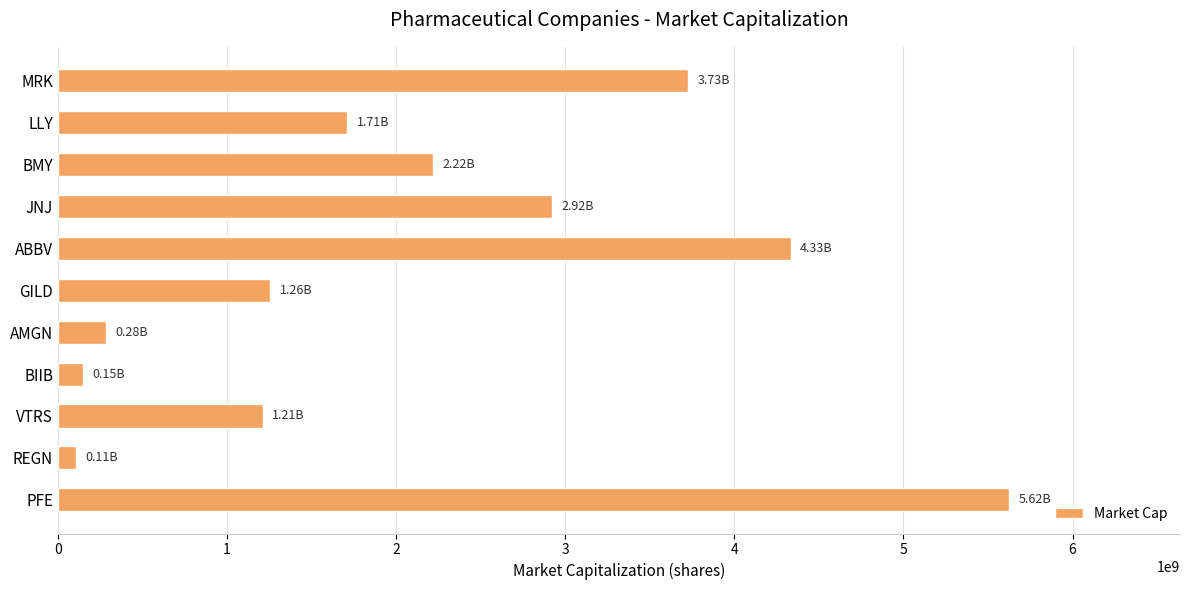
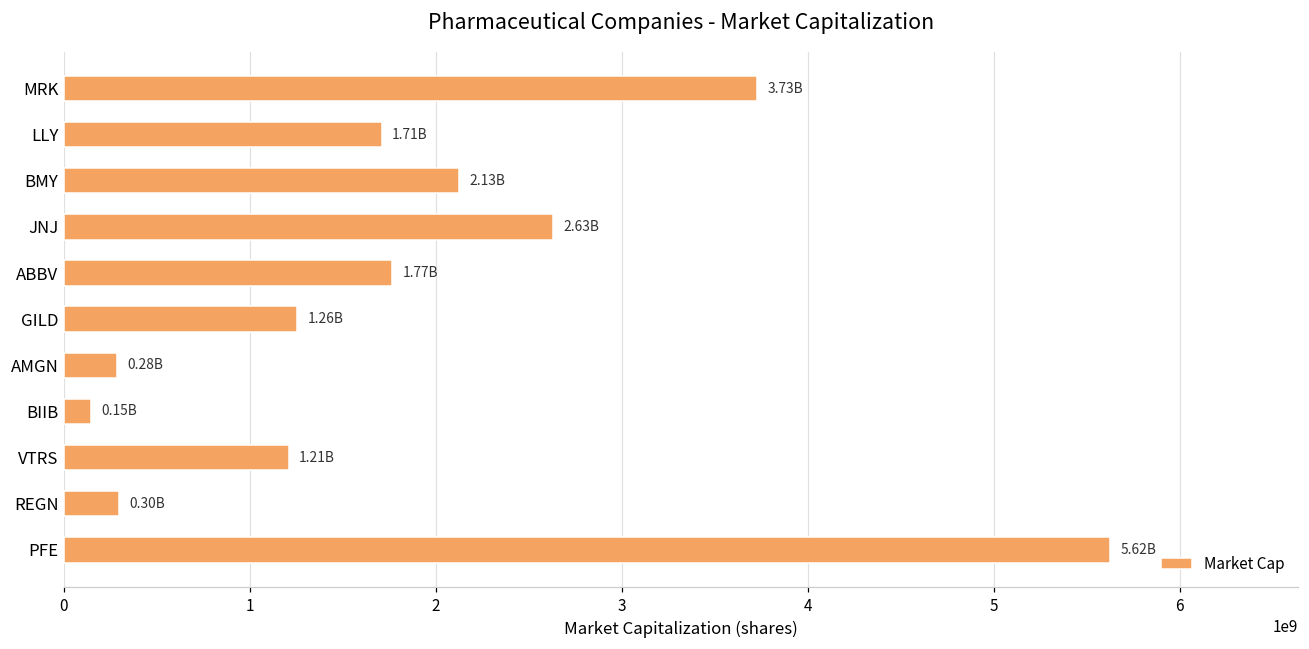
BMY: 2.22B -> 2.13B
JNJ: 2.92B -> 2.63B
ABBV: 4.33B -> 1.77B
REGN: 0.11B -> 0.30B
